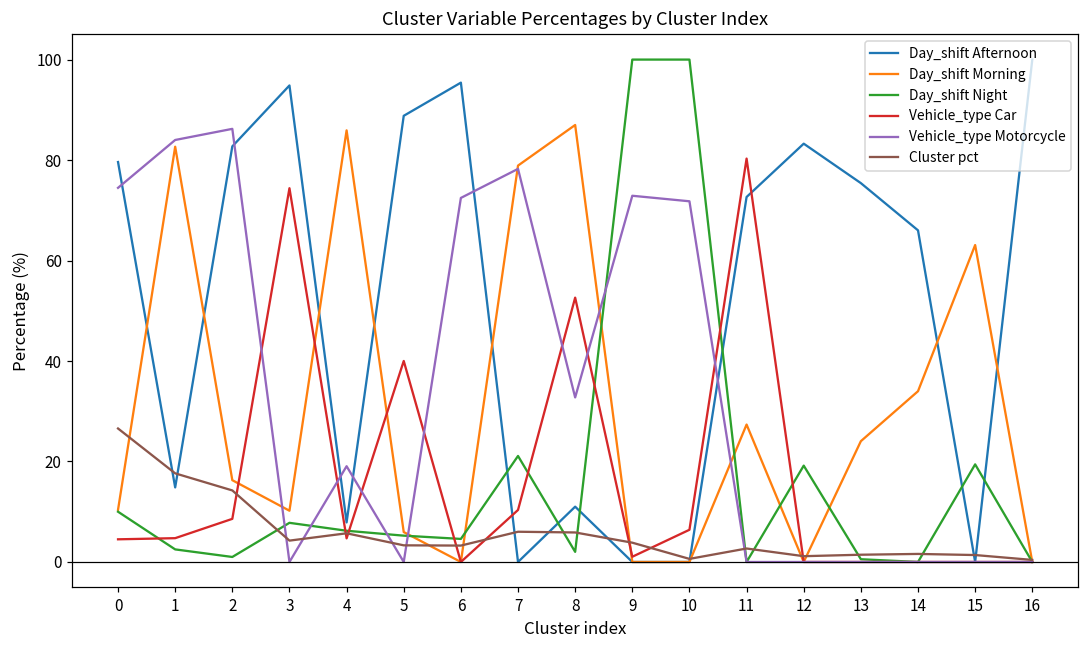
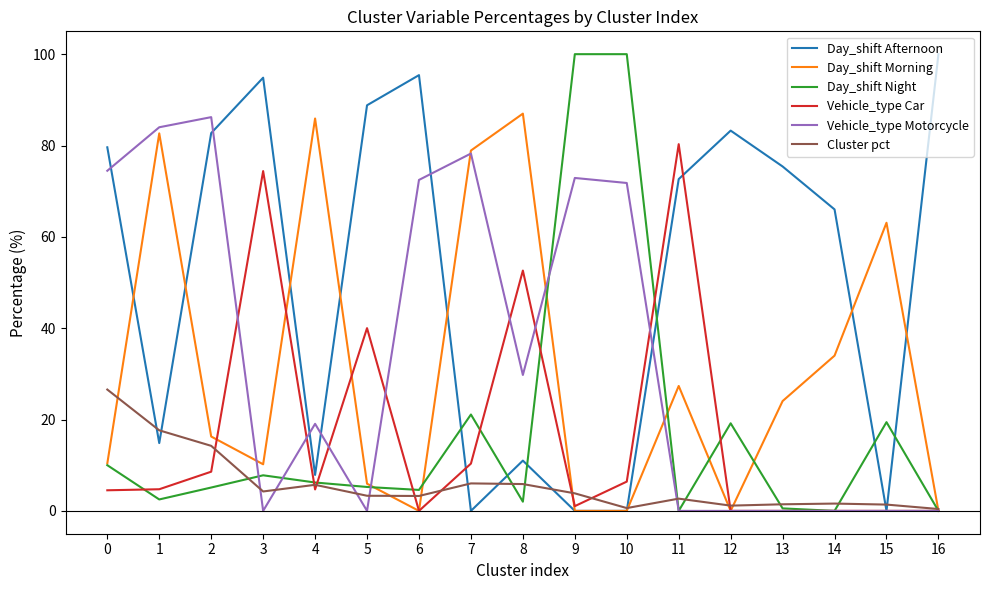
Day_shift Night, 2: 1 -> 5
Vehicle_type Motorcycle, 8: 33 -> 30
